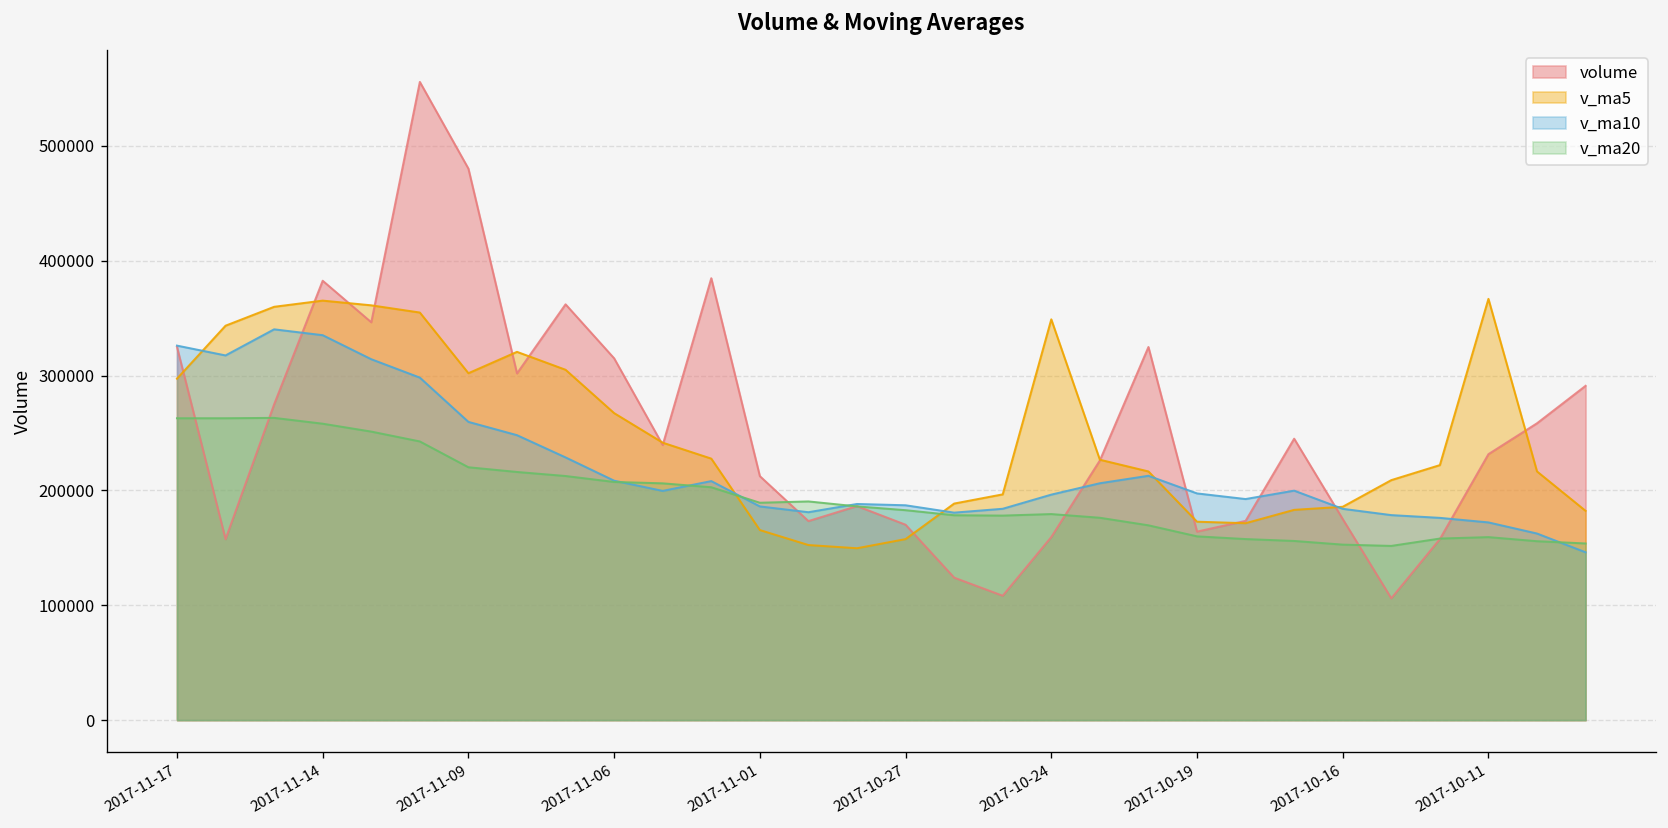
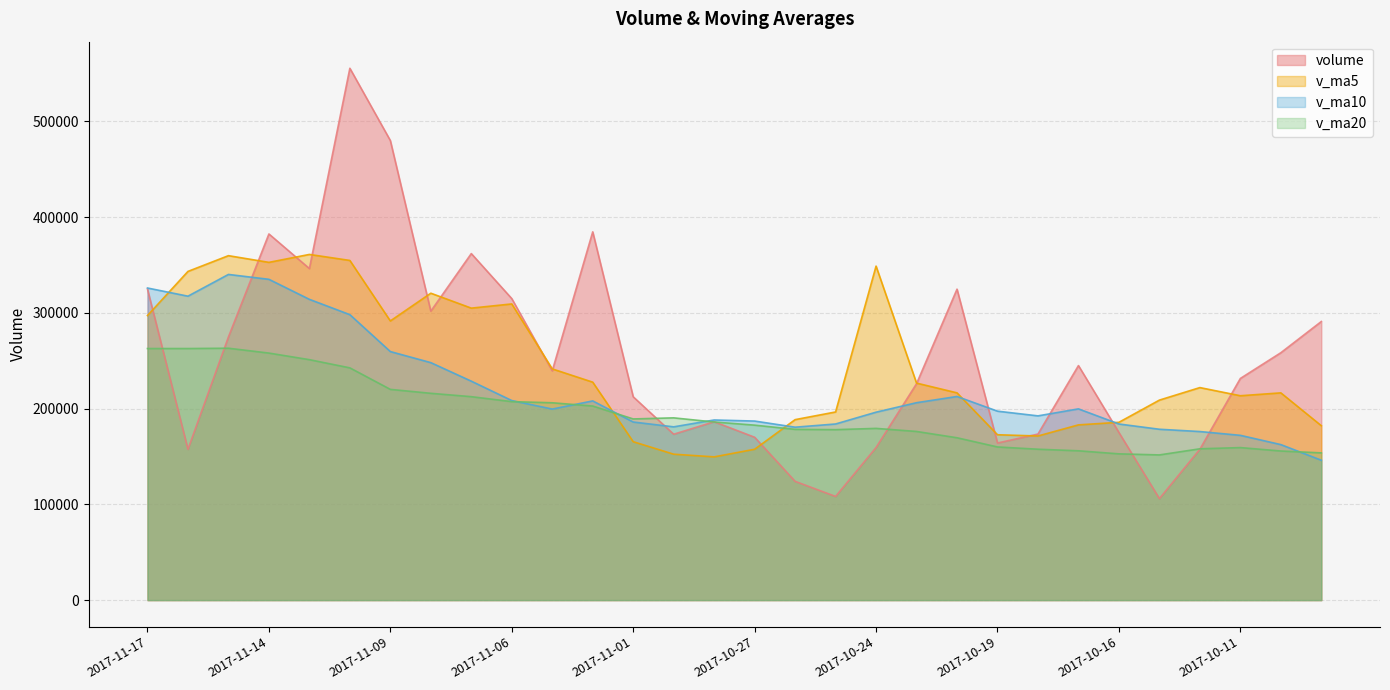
v_ma5, 2017-11-14: 370000 -> 350000
v_ma5, 2017-11-09: 300000 -> 290000
v_ma5, 2017-11-06: 270000 -> 310000
v_ma5, 2017-10-11: 370000 -> 210000
